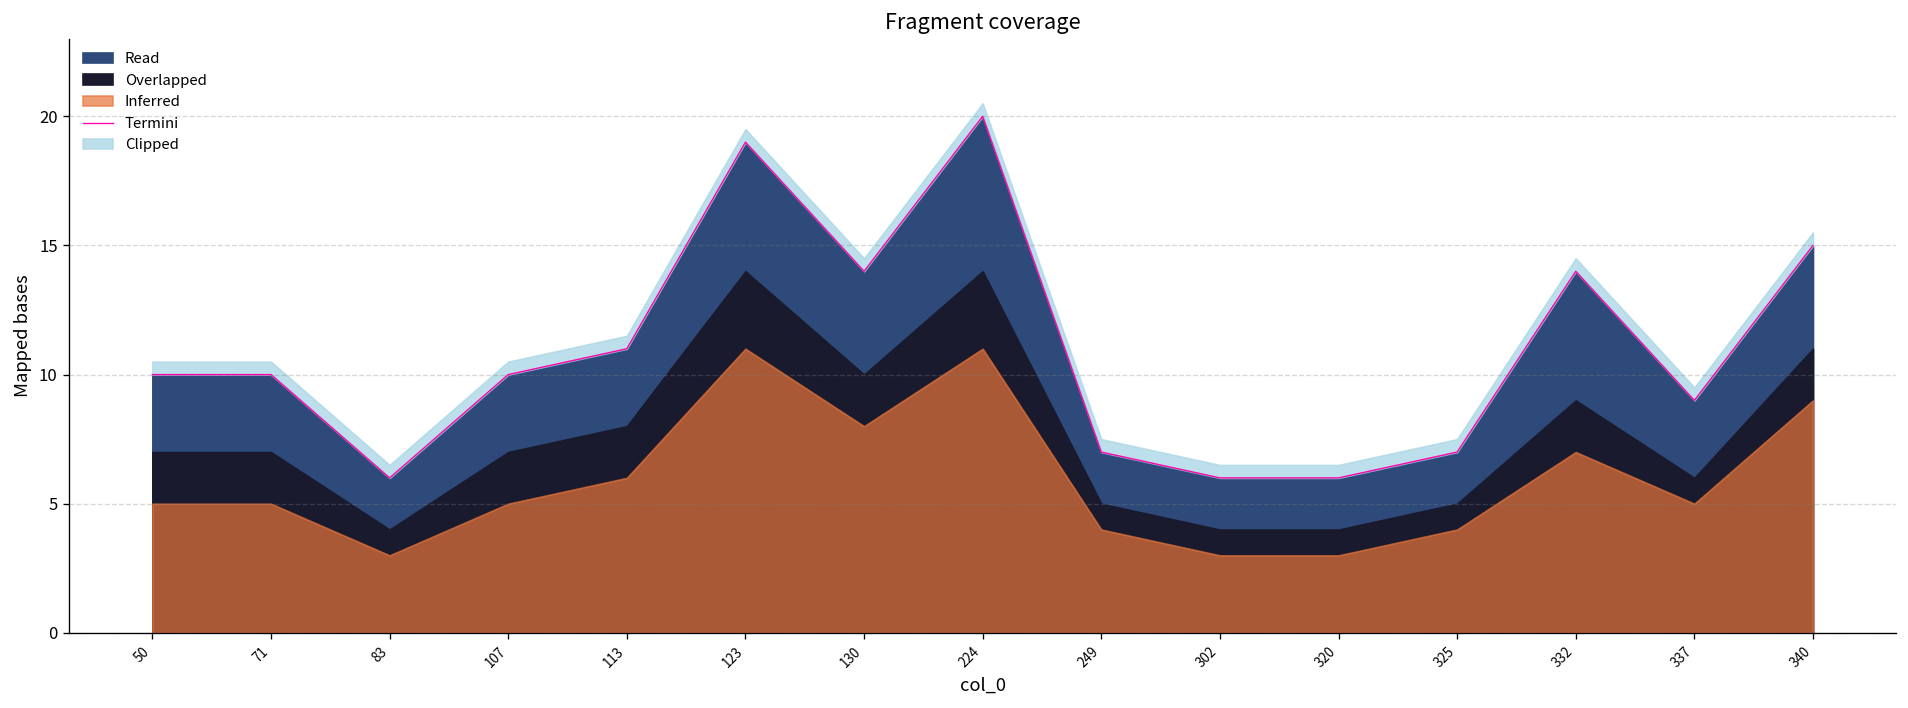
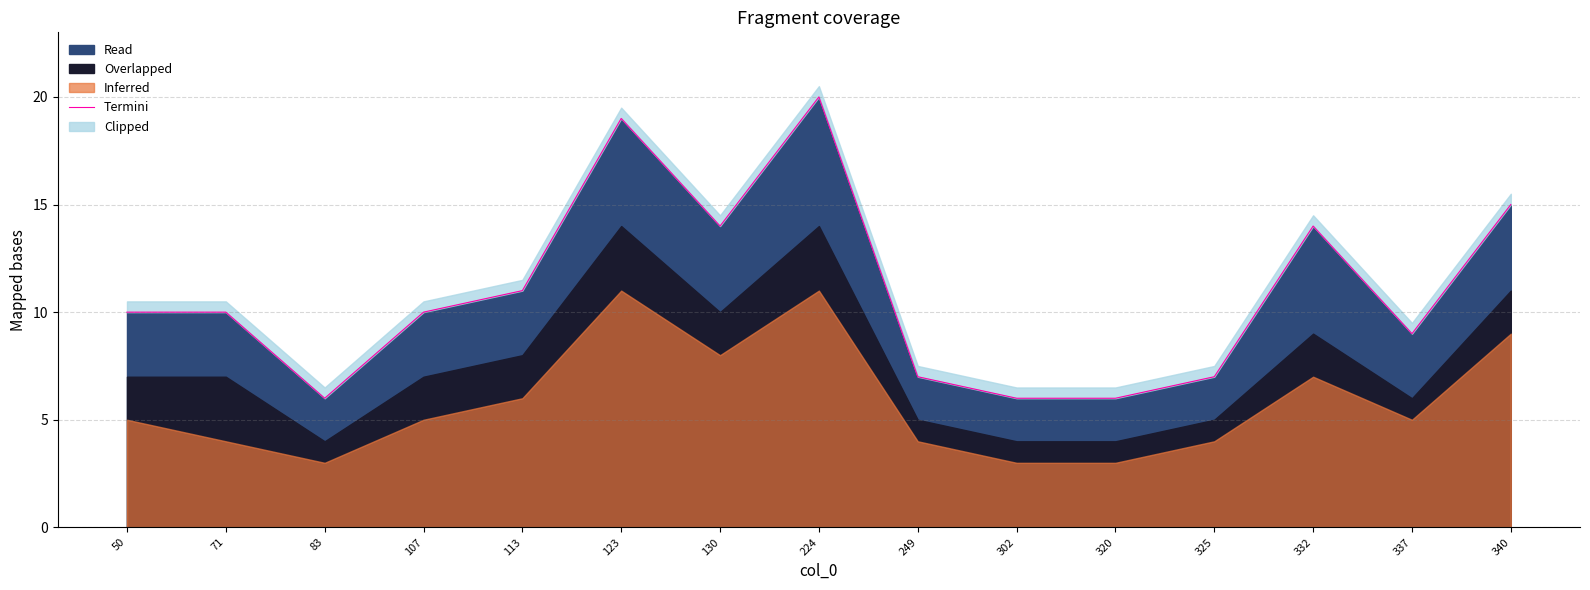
Inferred, 71: 5 -> 4
